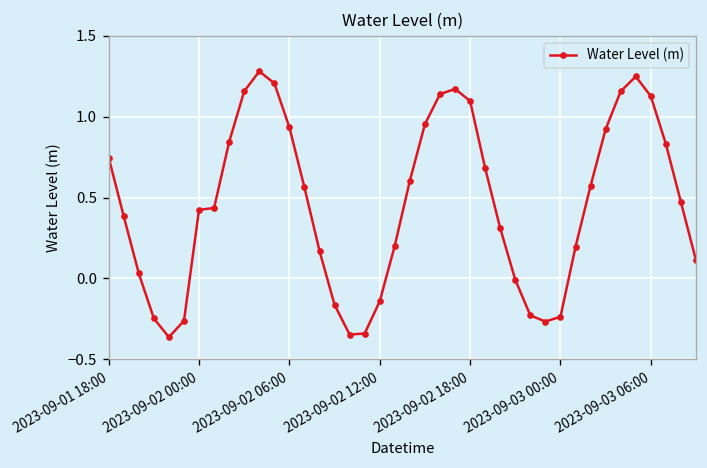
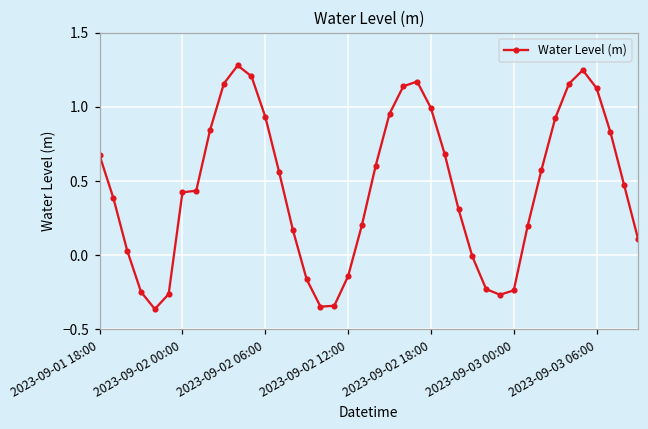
2023-09-01 18:00: 0.75 -> 0.67
2023-09-02 18:00: 1.10 -> 0.99
